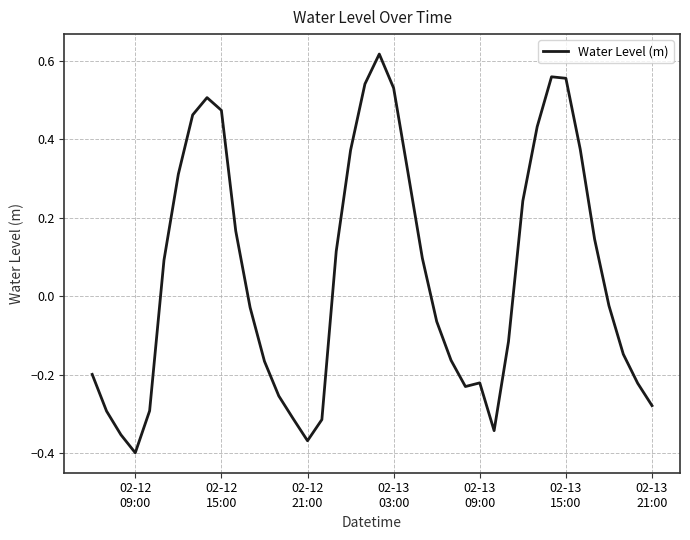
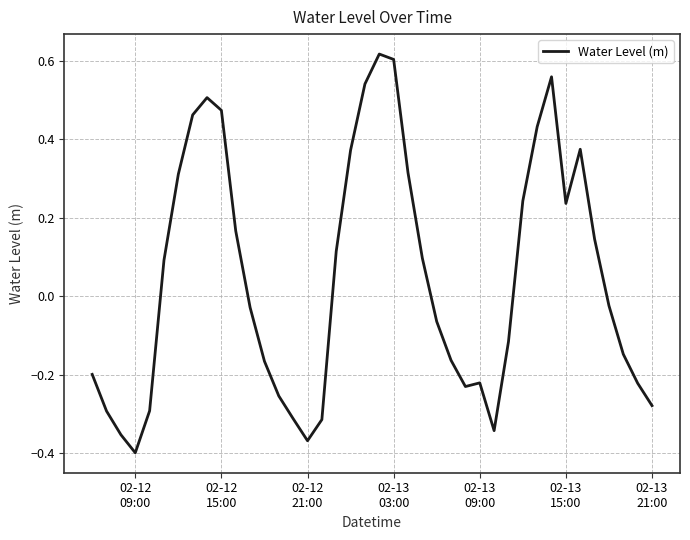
02-13 03:00: 0.53 -> 0.60
02-13 15:00: 0.56 -> 0.24
